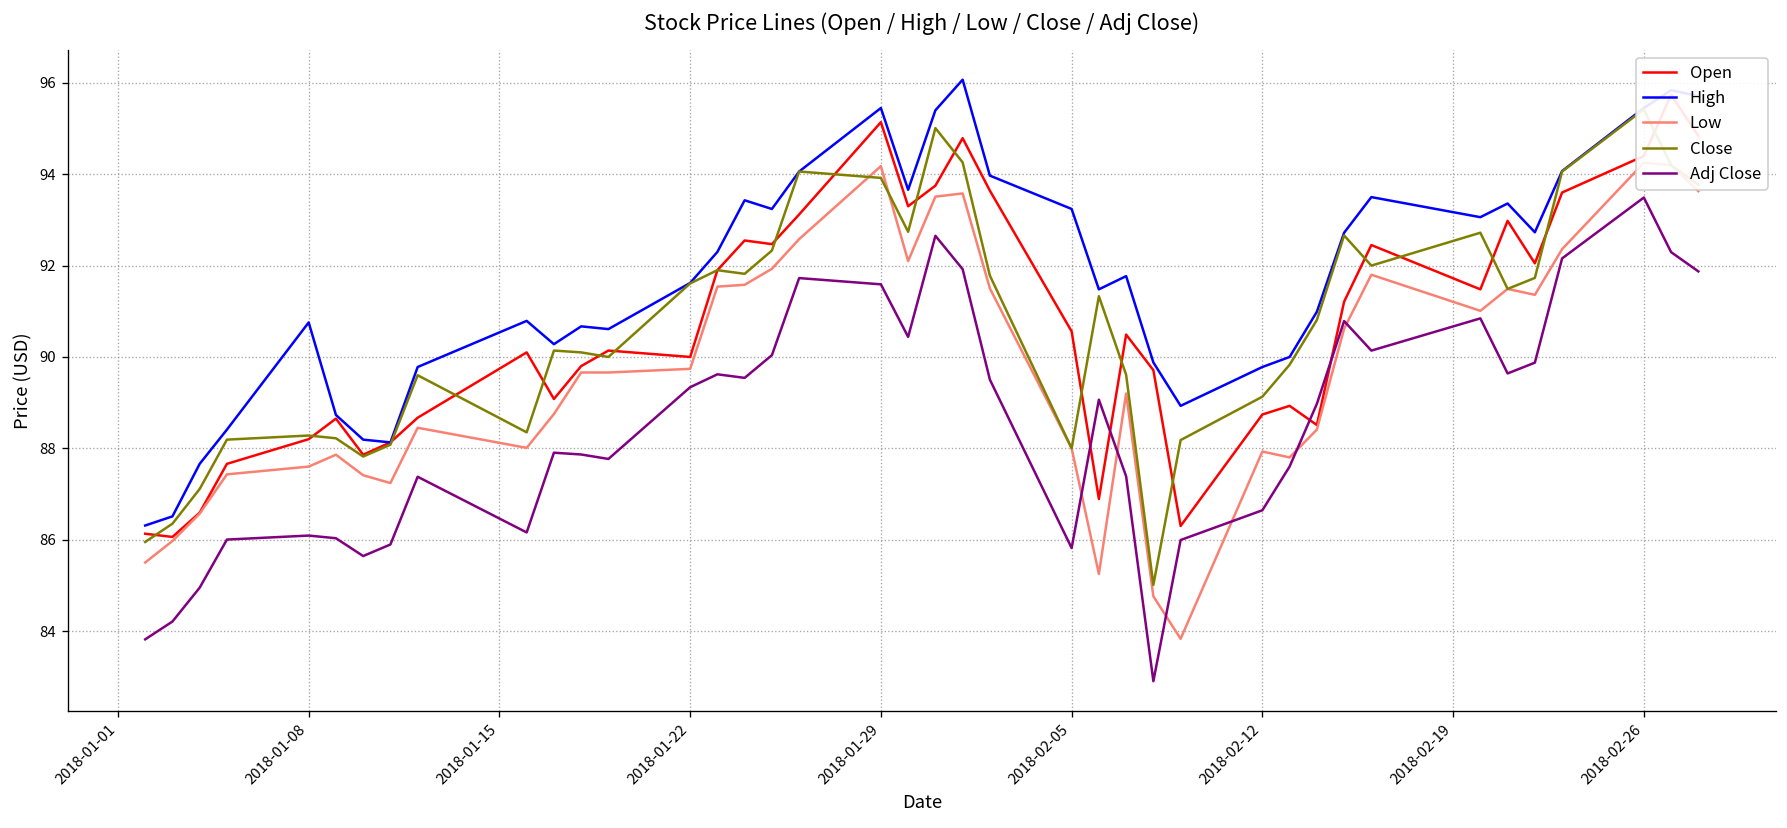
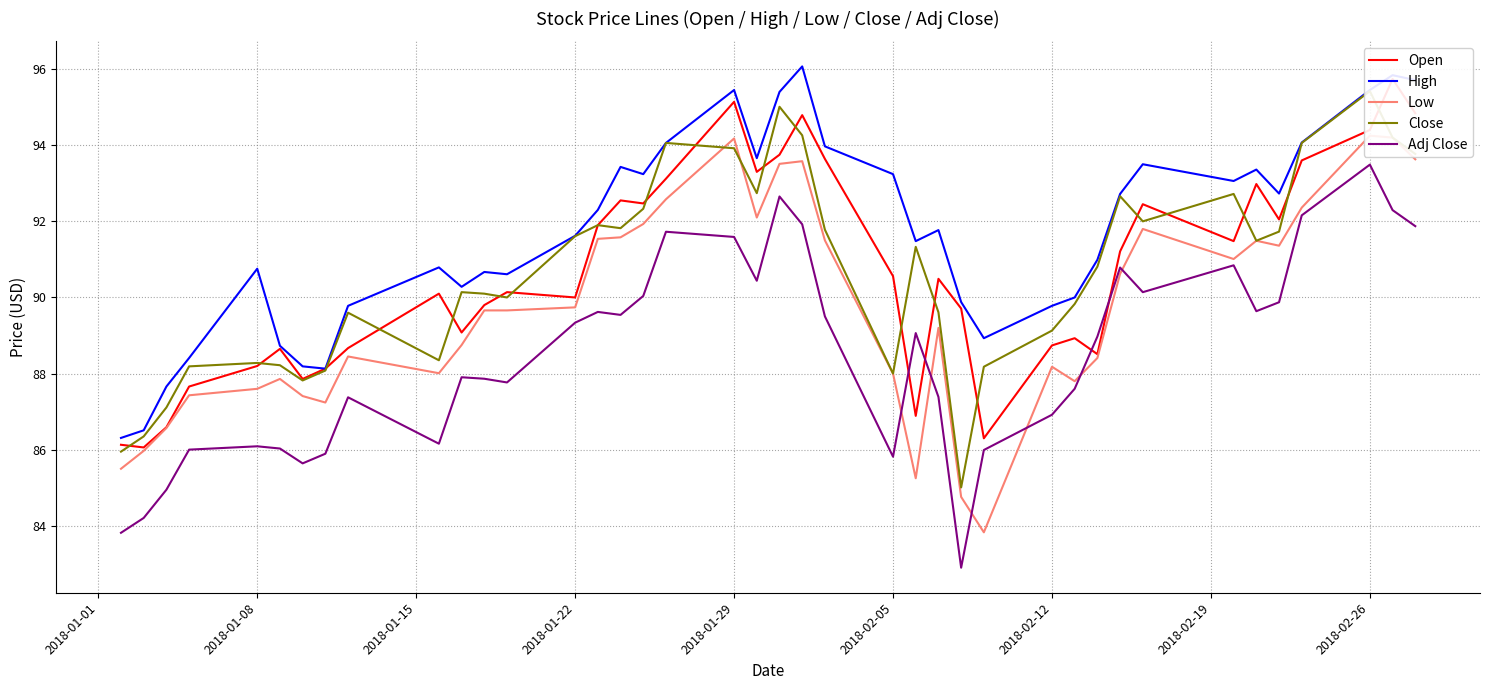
Low, 2018-02-12: 87.9 -> 88.2
Adj Close, 2018-02-12: 86.6 -> 86.9
